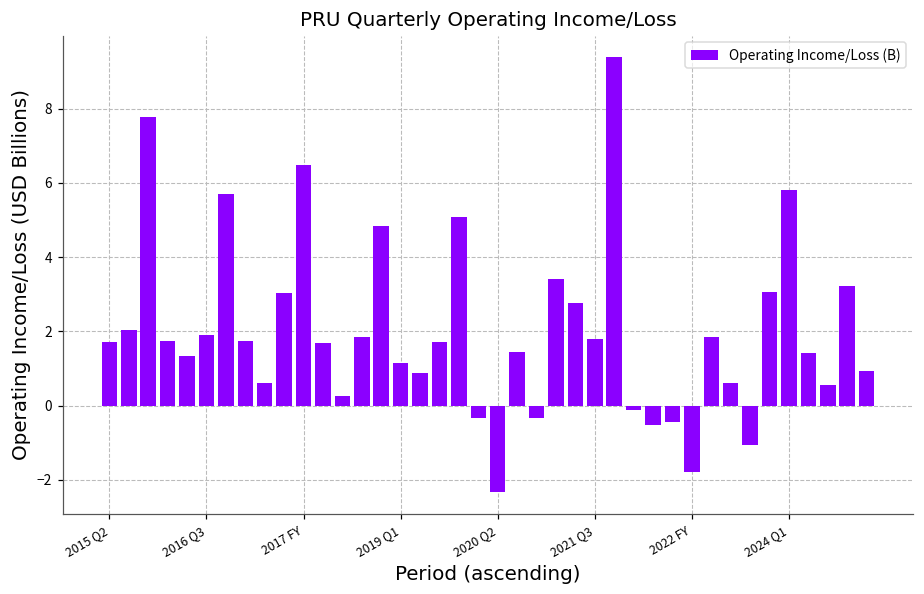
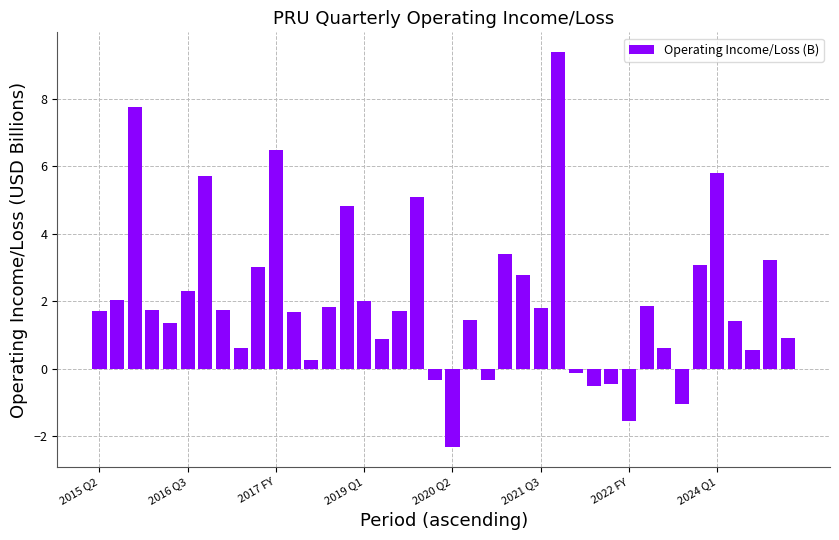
2016 Q3: 1.9 -> 2.3
2019 Q1: 1.1 -> 2.0
2022 FY: -1.8 -> -1.5
